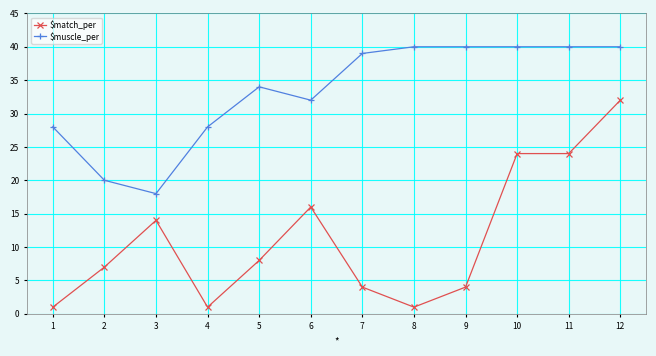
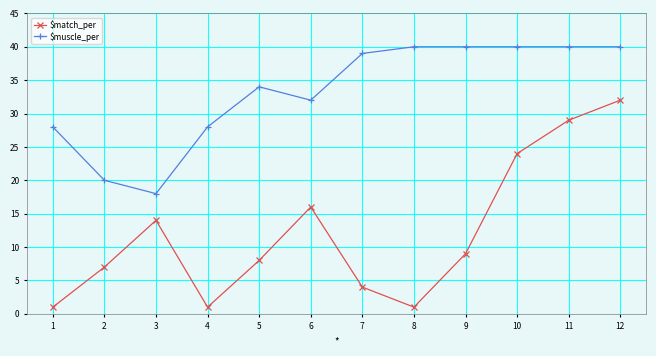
$match_per, 9: 4 -> 9
$match_per, 11: 24 -> 29
